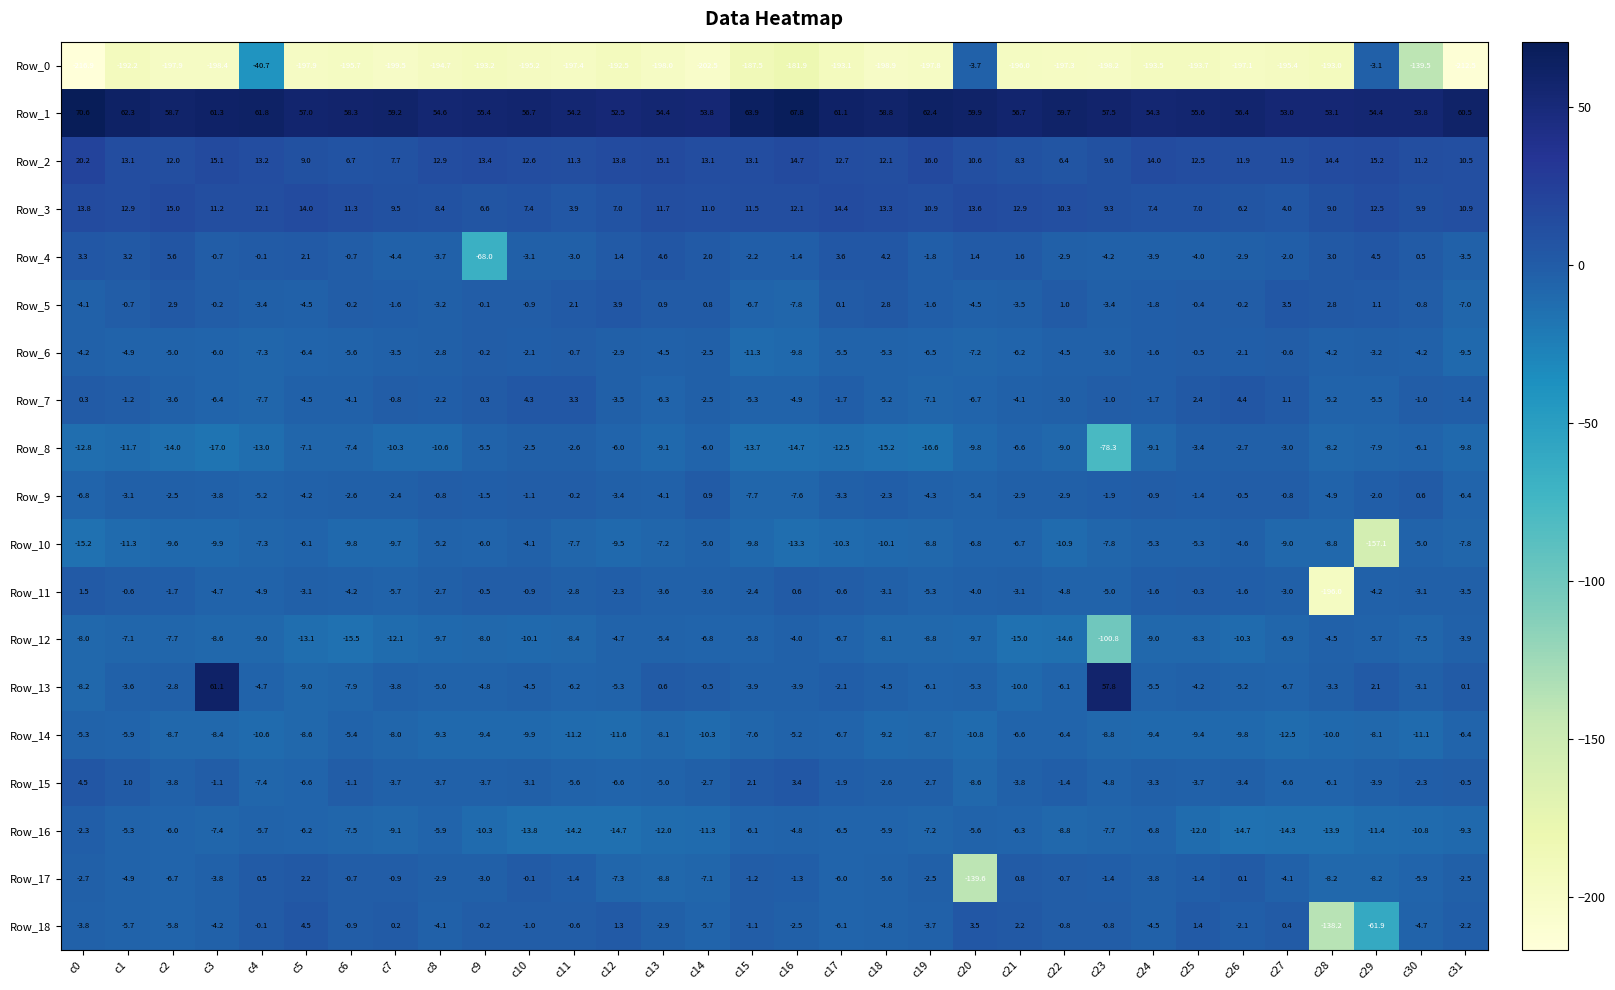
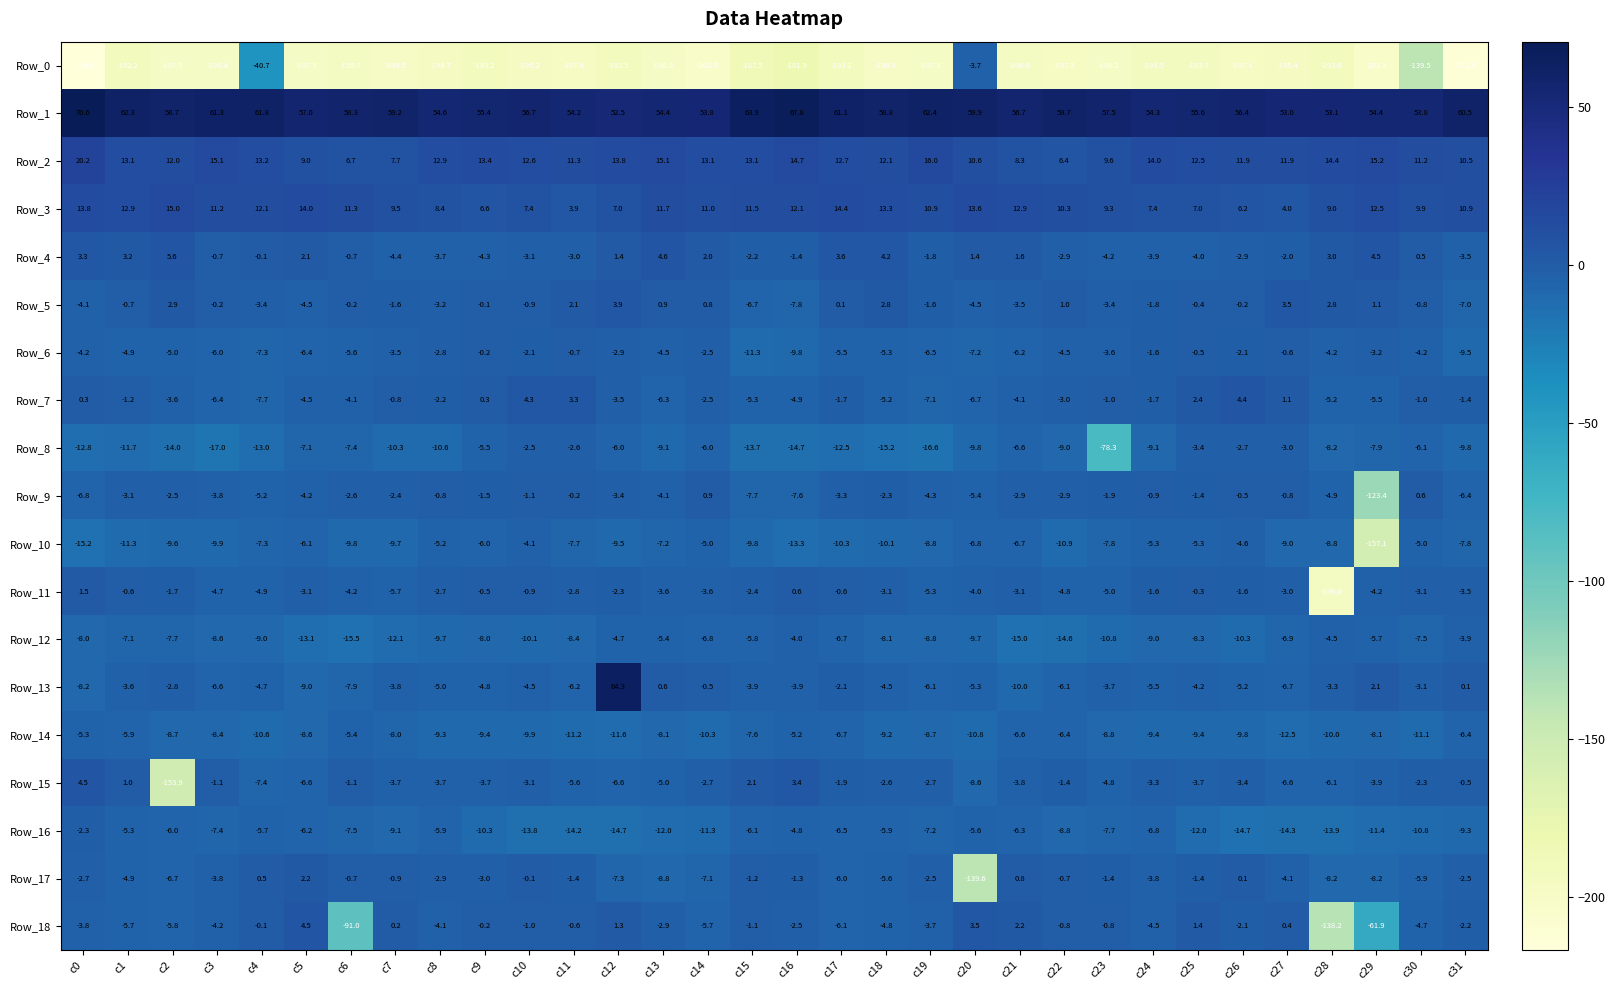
Row_0, c29: -3.1 -> -201.3
Row_4, c9: -68.0 -> -4.3
Row_9, c29: -2.0 -> -123.4
Row_12, c23: -100.8 -> -10.8
Row_13, c3: 61.1 -> -6.6
Row_13, c12: -5.3 -> 64.3
Row_13, c23: 57.8 -> -3.7
Row_15, c2: -3.8 -> -153.9
Row_18, c6: -0.9 -> -91.0
